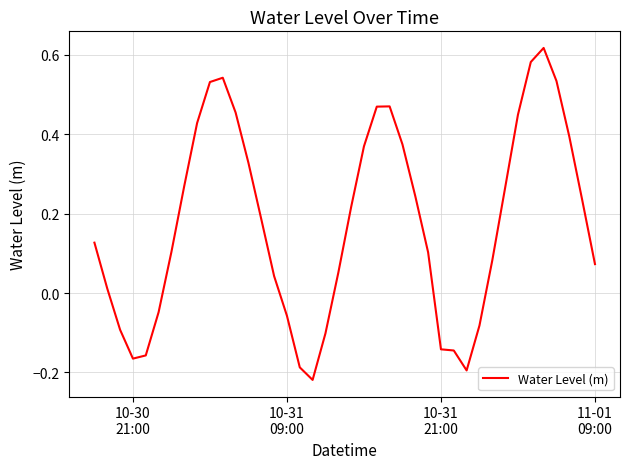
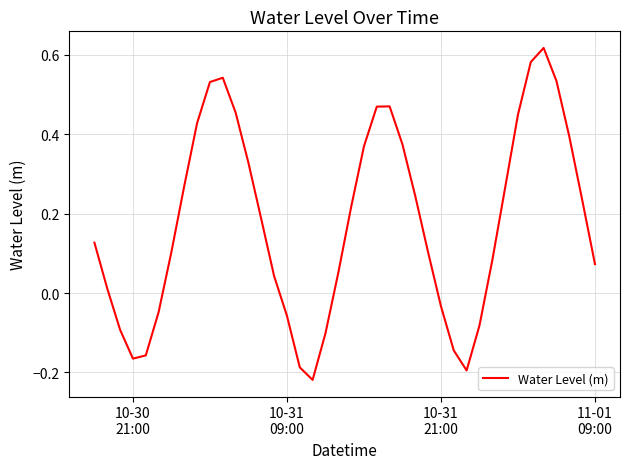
10-31 21:00: -0.14 -> -0.03
